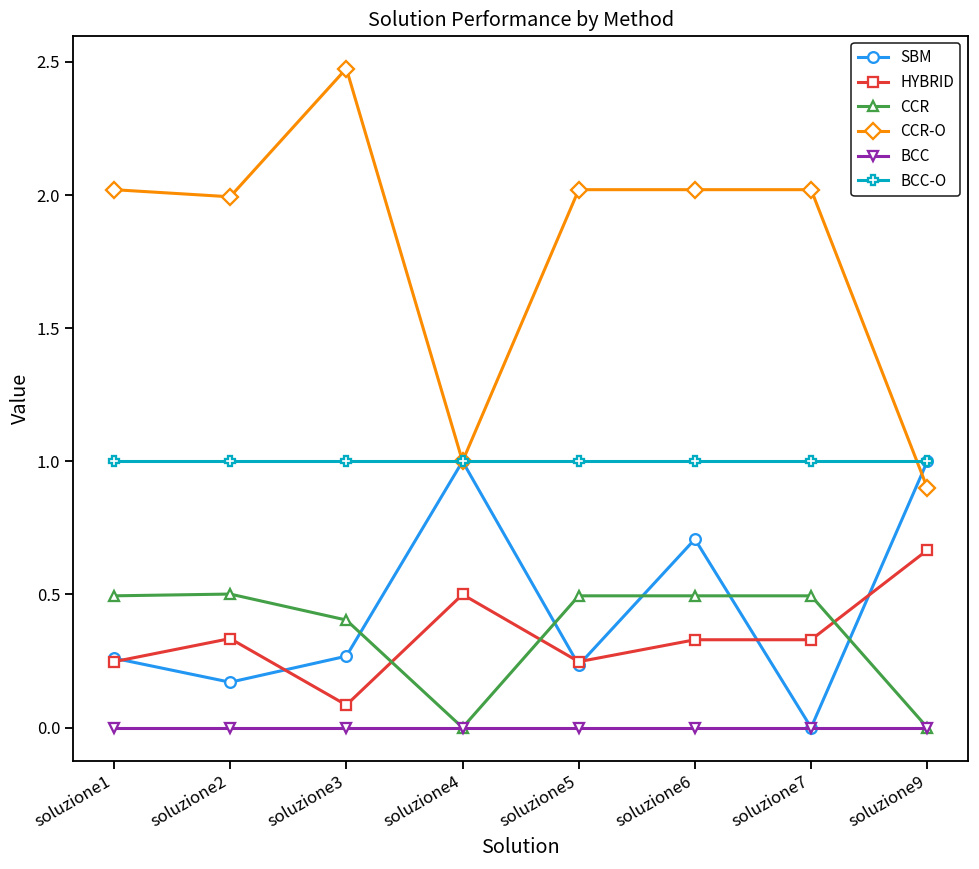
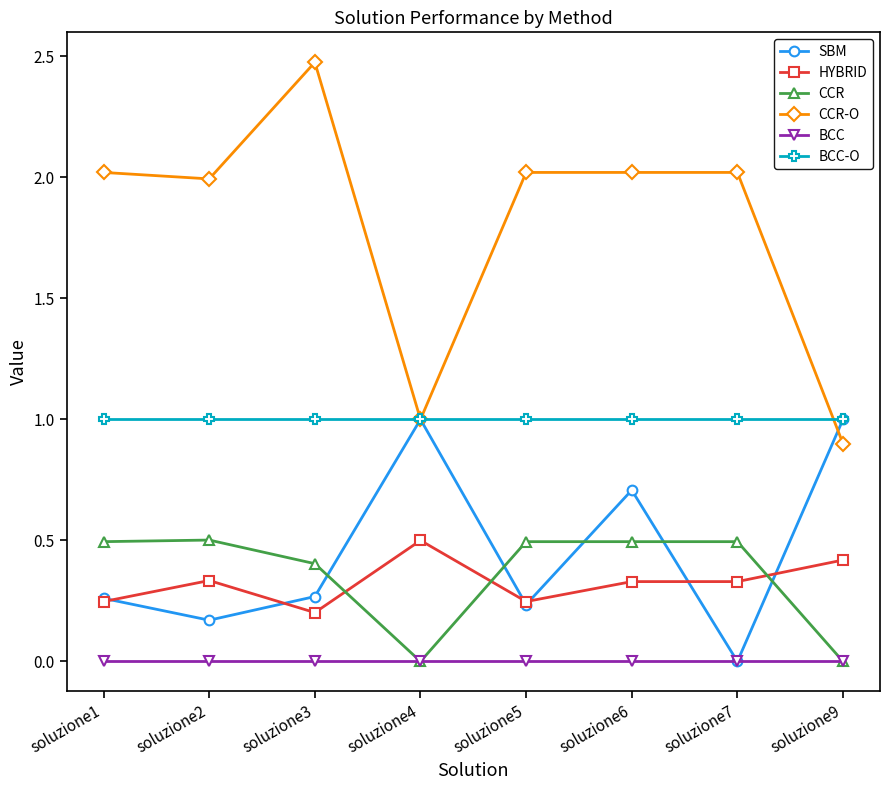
HYBRID, soluzione3: 0.08 -> 0.20
HYBRID, soluzione9: 0.67 -> 0.42
